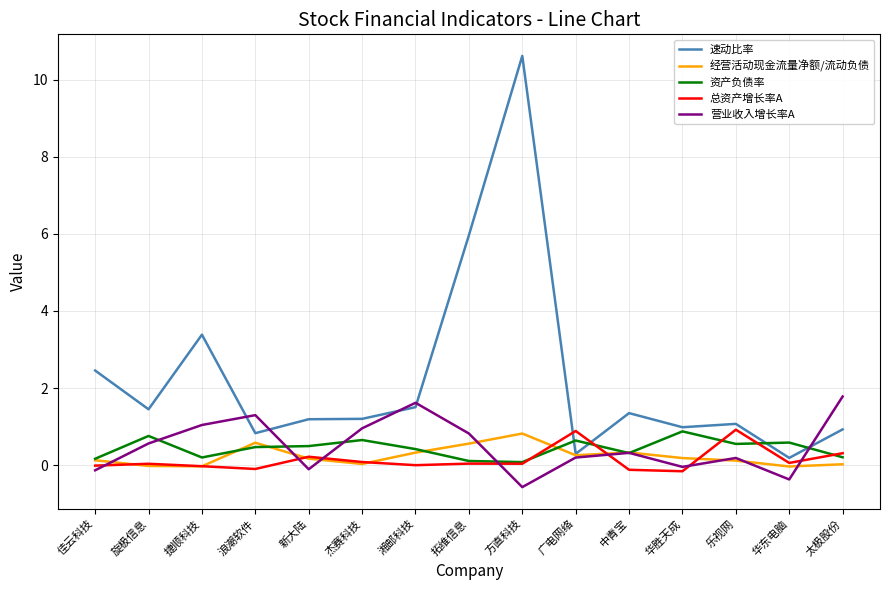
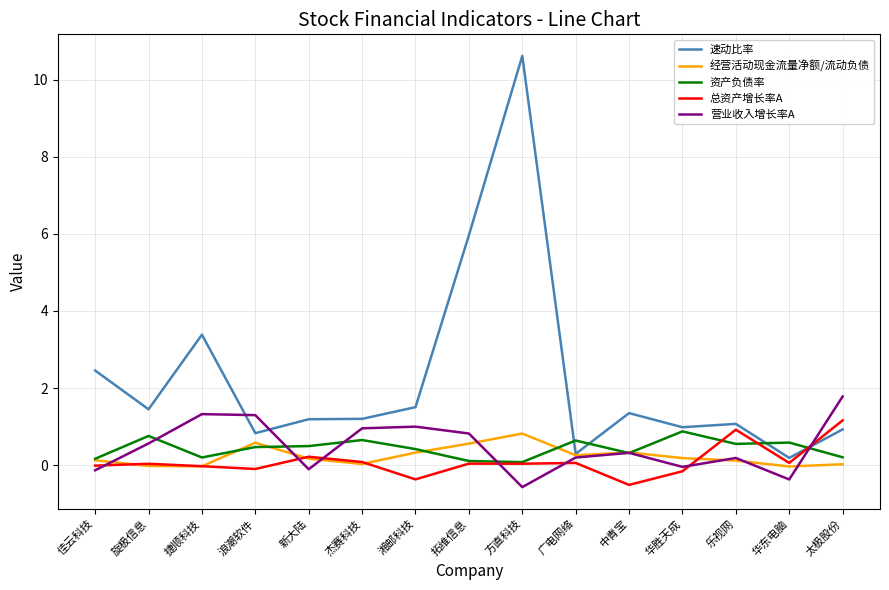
营业收入增长率A, 捷顺科技: 1.0 -> 1.3
总资产增长率A, 湘邮科技: 0.0 -> -0.4
营业收入增长率A, 湘邮科技: 1.6 -> 1.0
总资产增长率A, 广电网络: 0.9 -> 0.1
总资产增长率A, 中青宝: -0.1 -> -0.5
总资产增长率A, 太极股份: 0.3 -> 1.2
